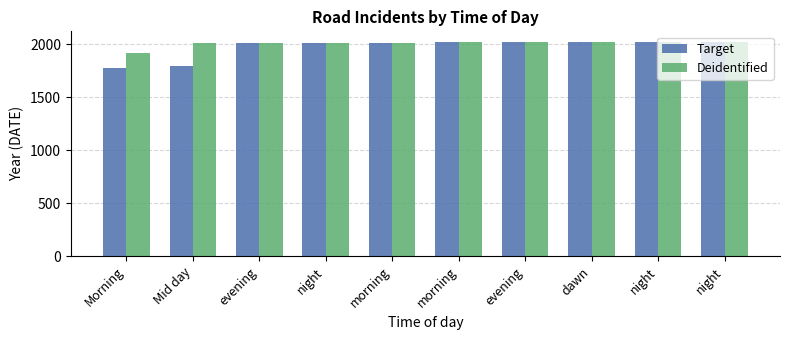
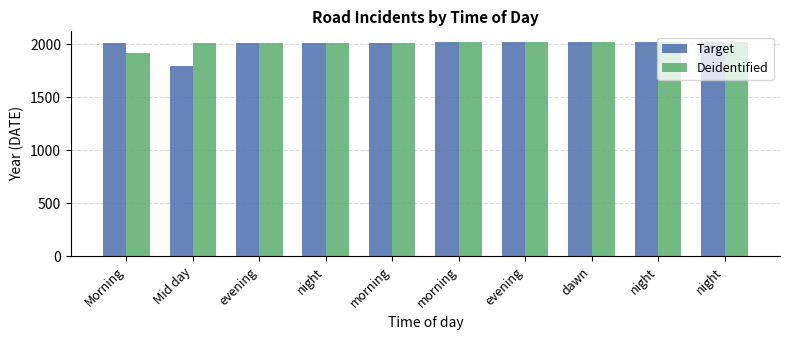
Target, Morning: 1780 -> 2010
